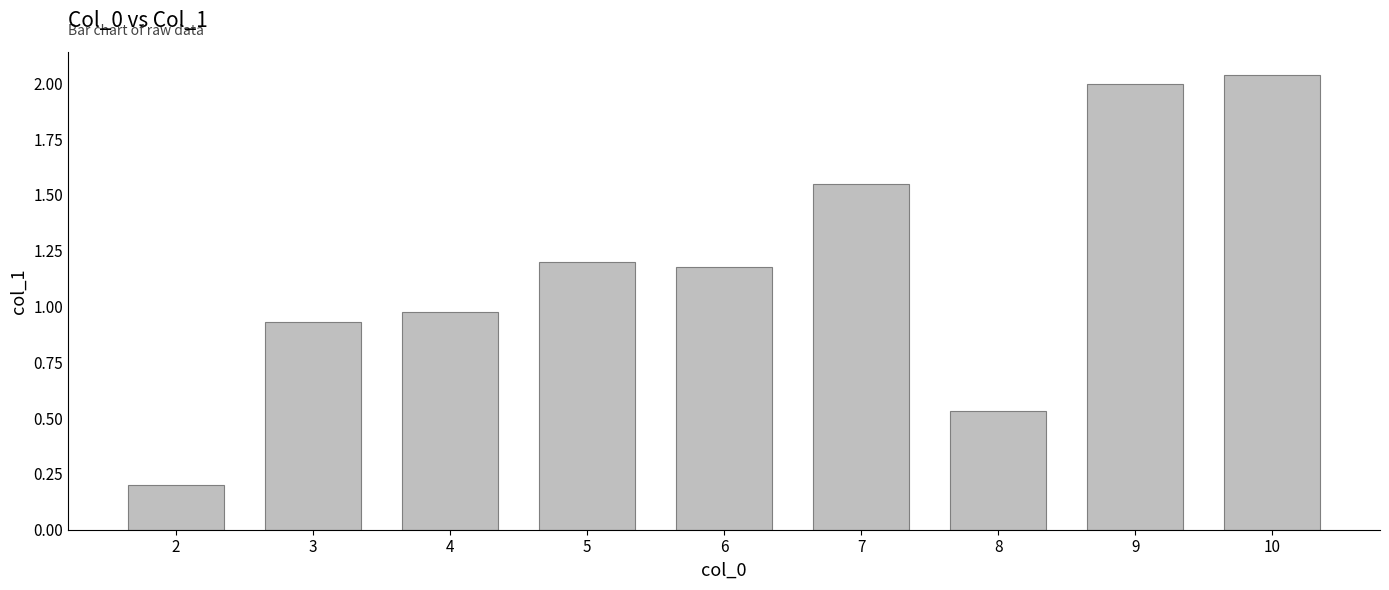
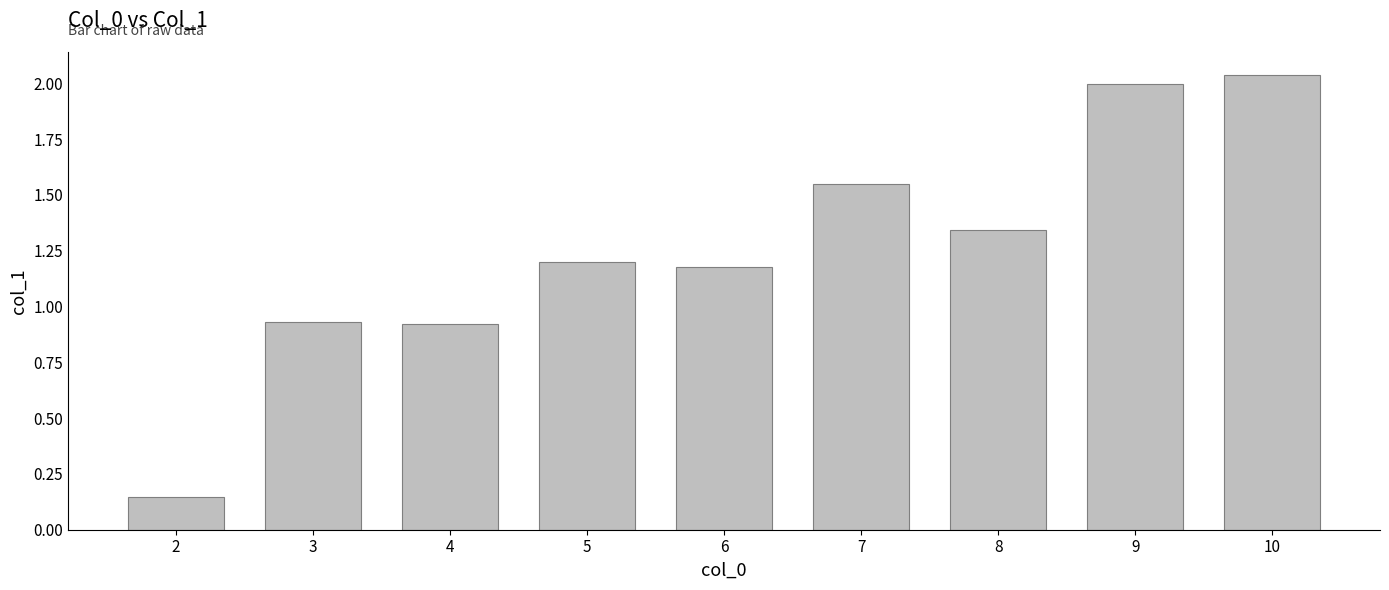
2: 0.20 -> 0.15
4: 0.97 -> 0.92
8: 0.53 -> 1.34
